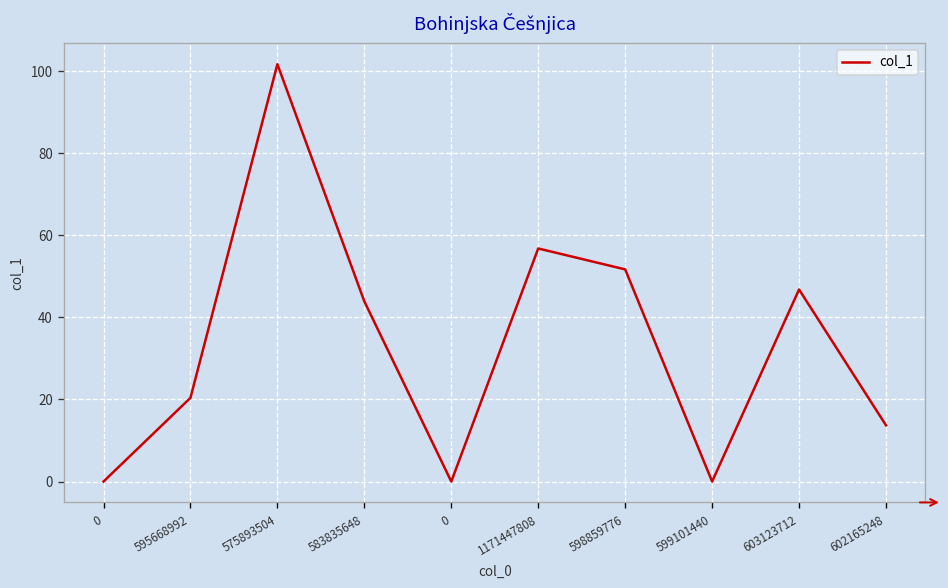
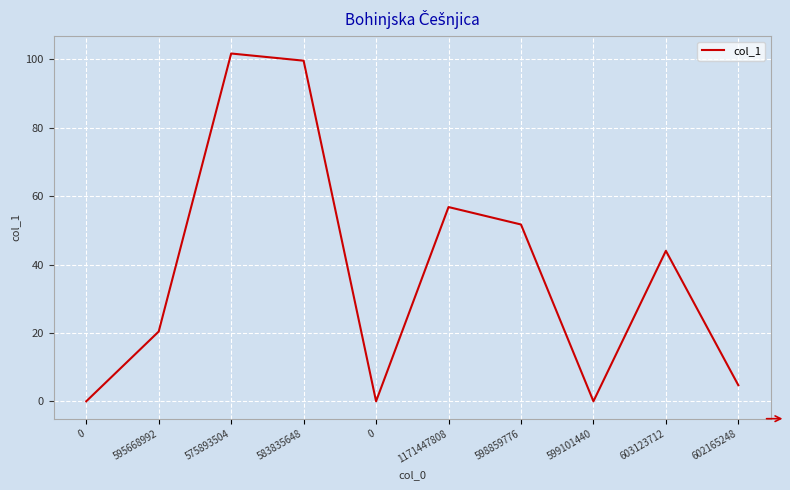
583835648: 44 -> 100
603123712: 47 -> 44
602165248: 14 -> 5
